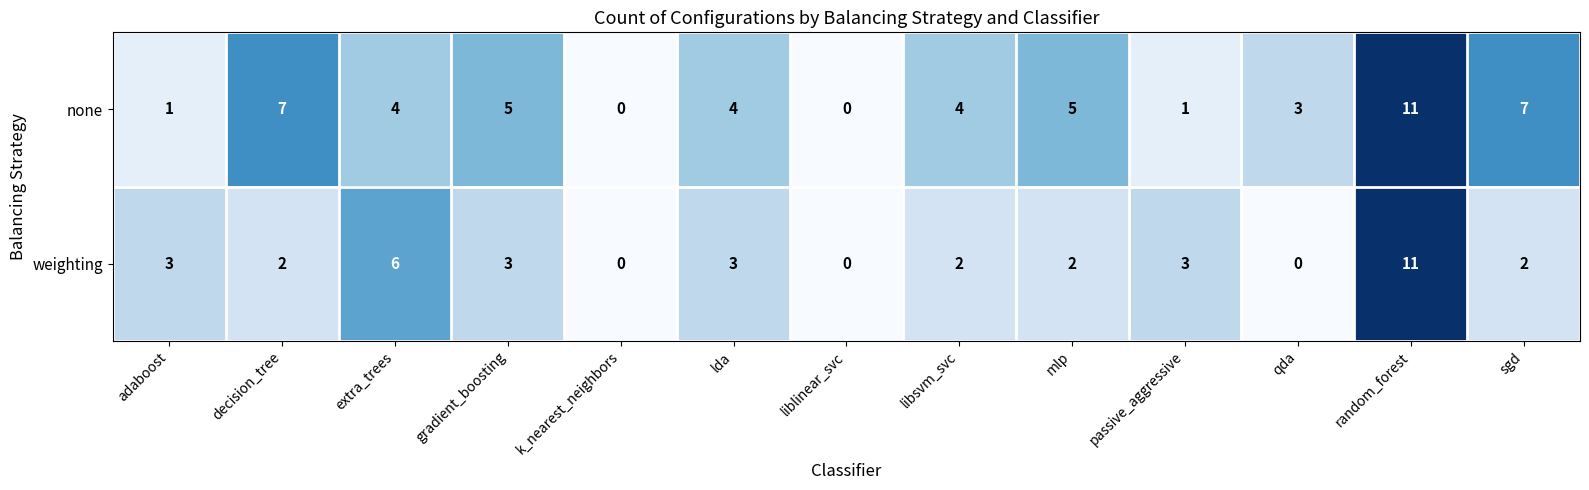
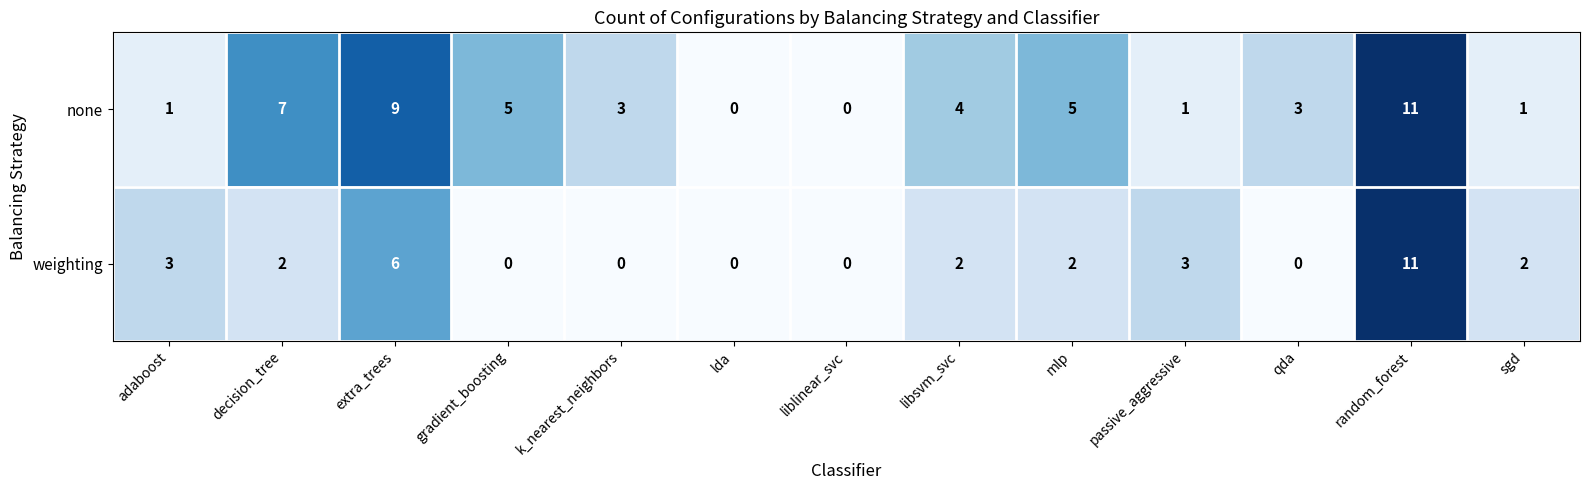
none, extra_trees: 4 -> 9
none, k_nearest_neighbors: 0 -> 3
none, lda: 4 -> 0
none, sgd: 7 -> 1
weighting, gradient_boosting: 3 -> 0
weighting, lda: 3 -> 0
